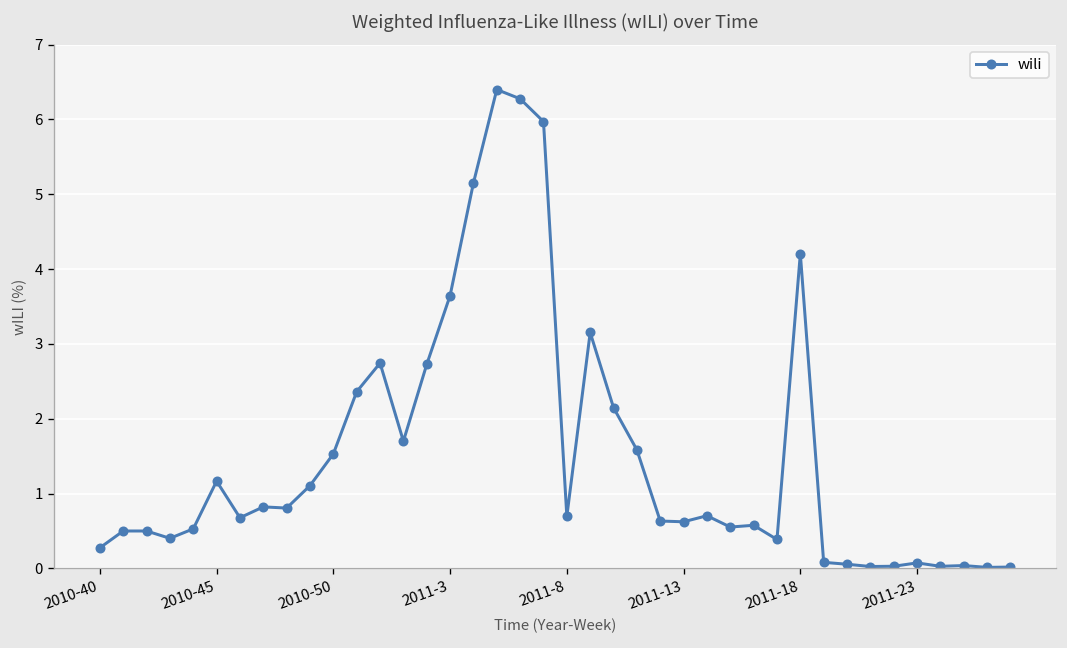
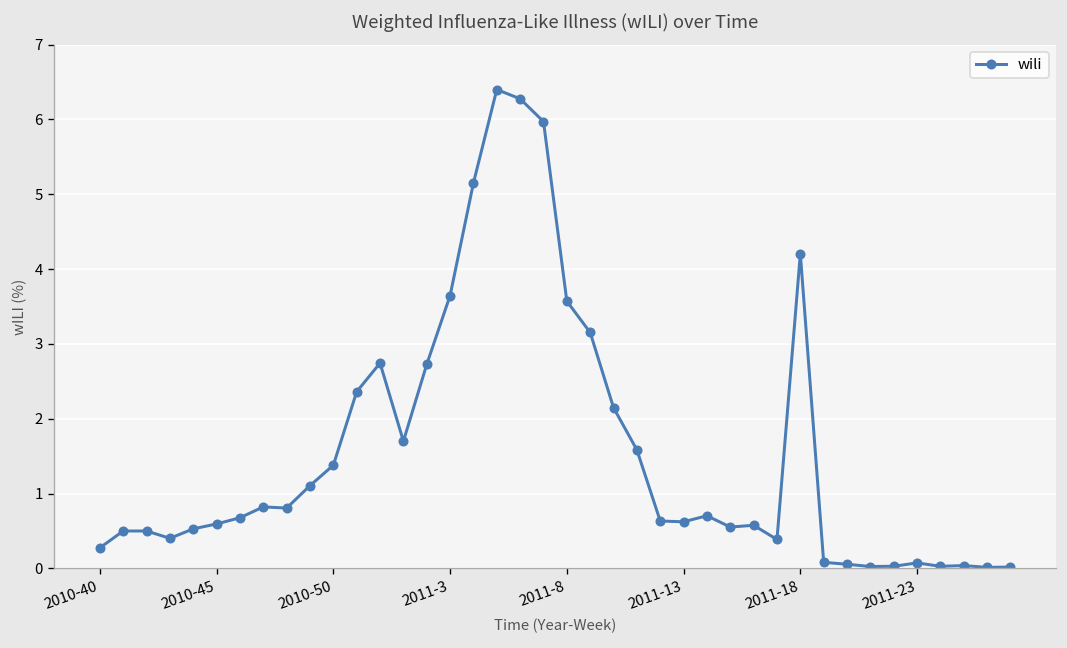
2010-45: 1.2 -> 0.6
2010-50: 1.5 -> 1.4
2011-8: 0.7 -> 3.6
